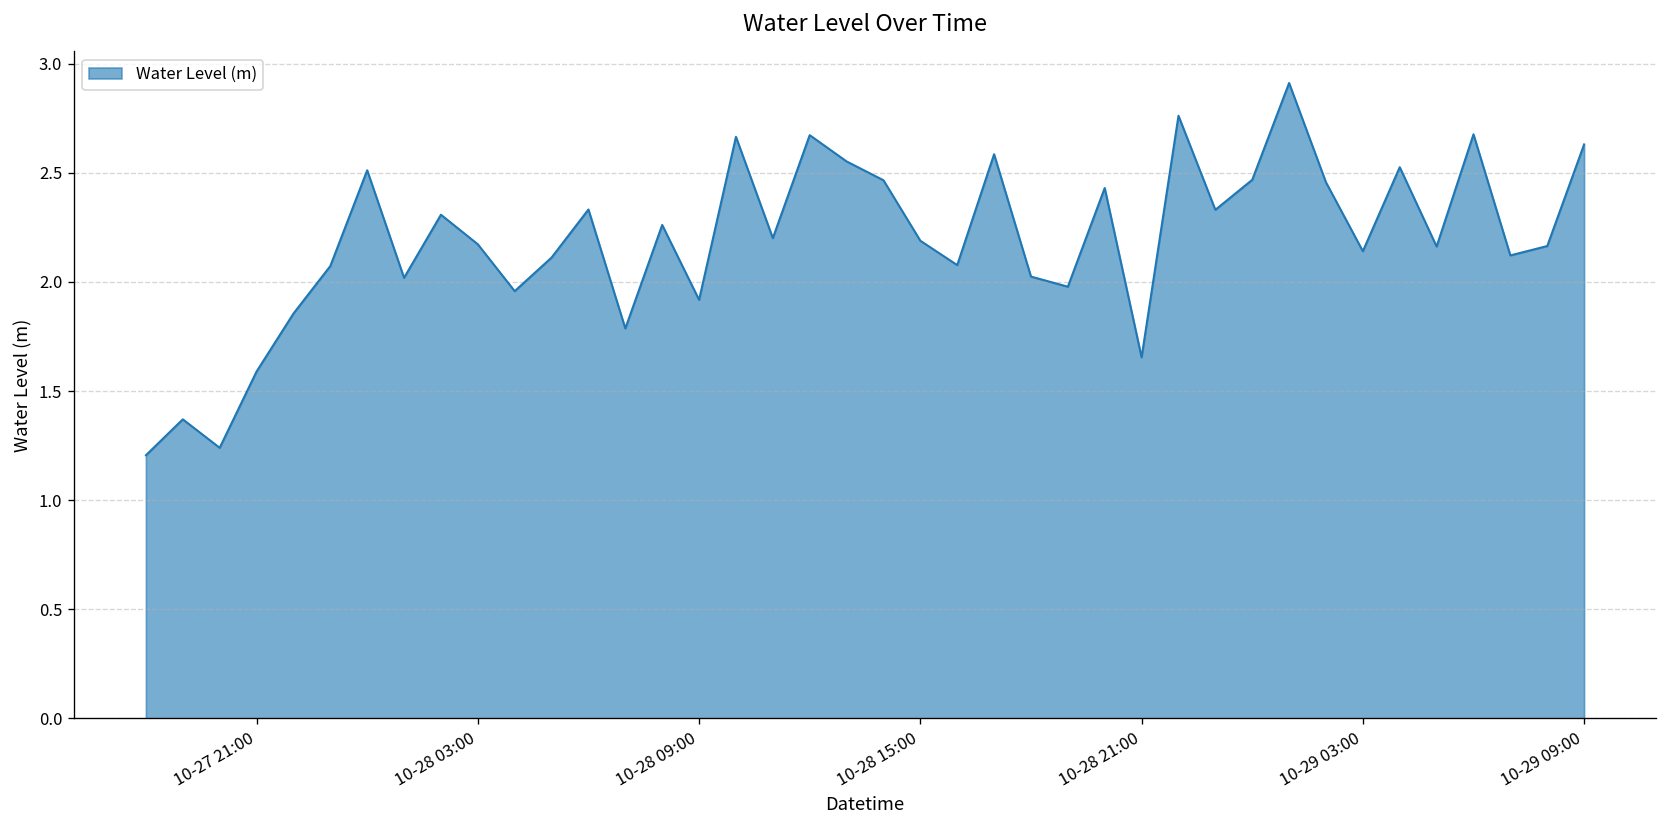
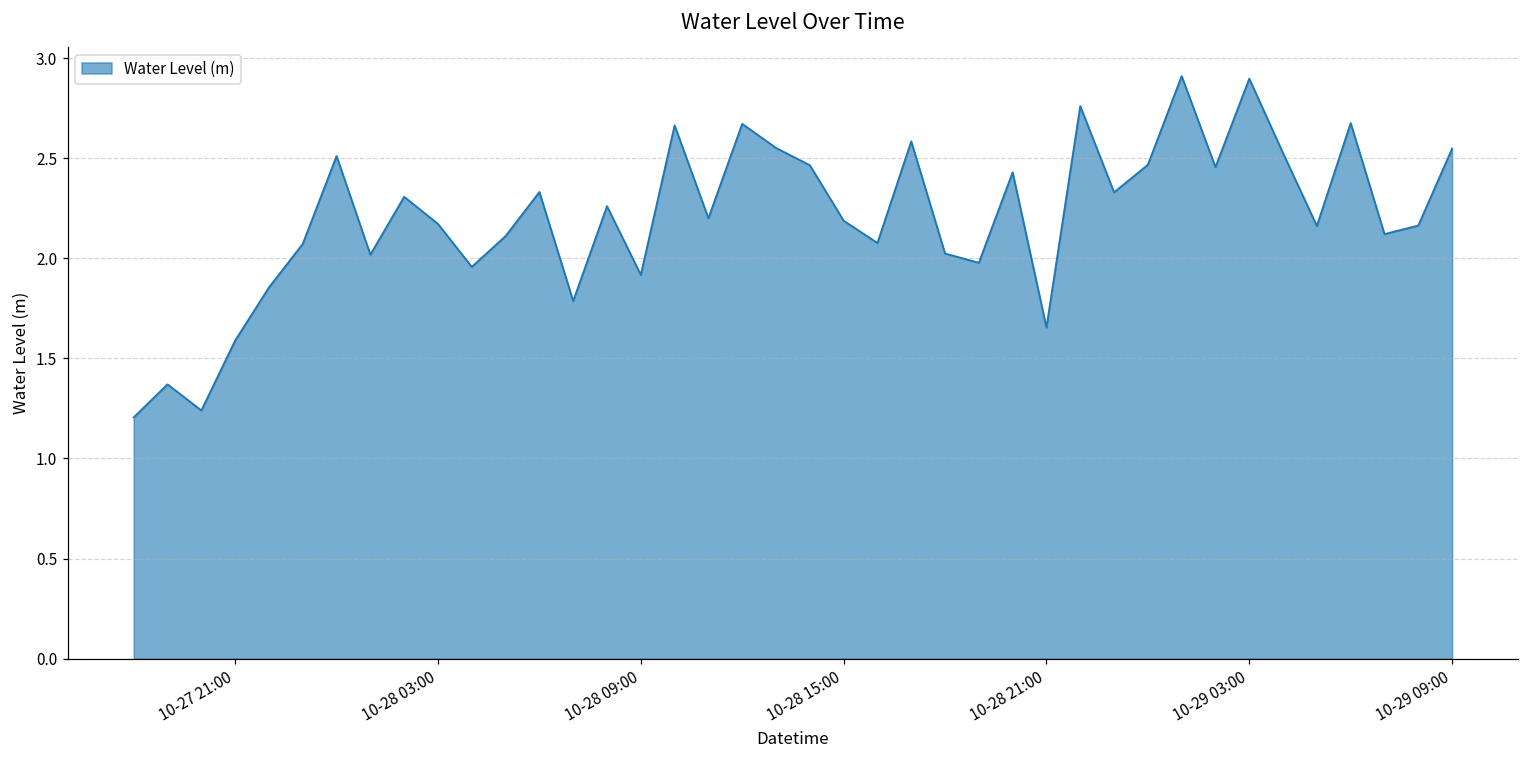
10-29 03:00: 2.14 -> 2.90
10-29 09:00: 2.63 -> 2.55
